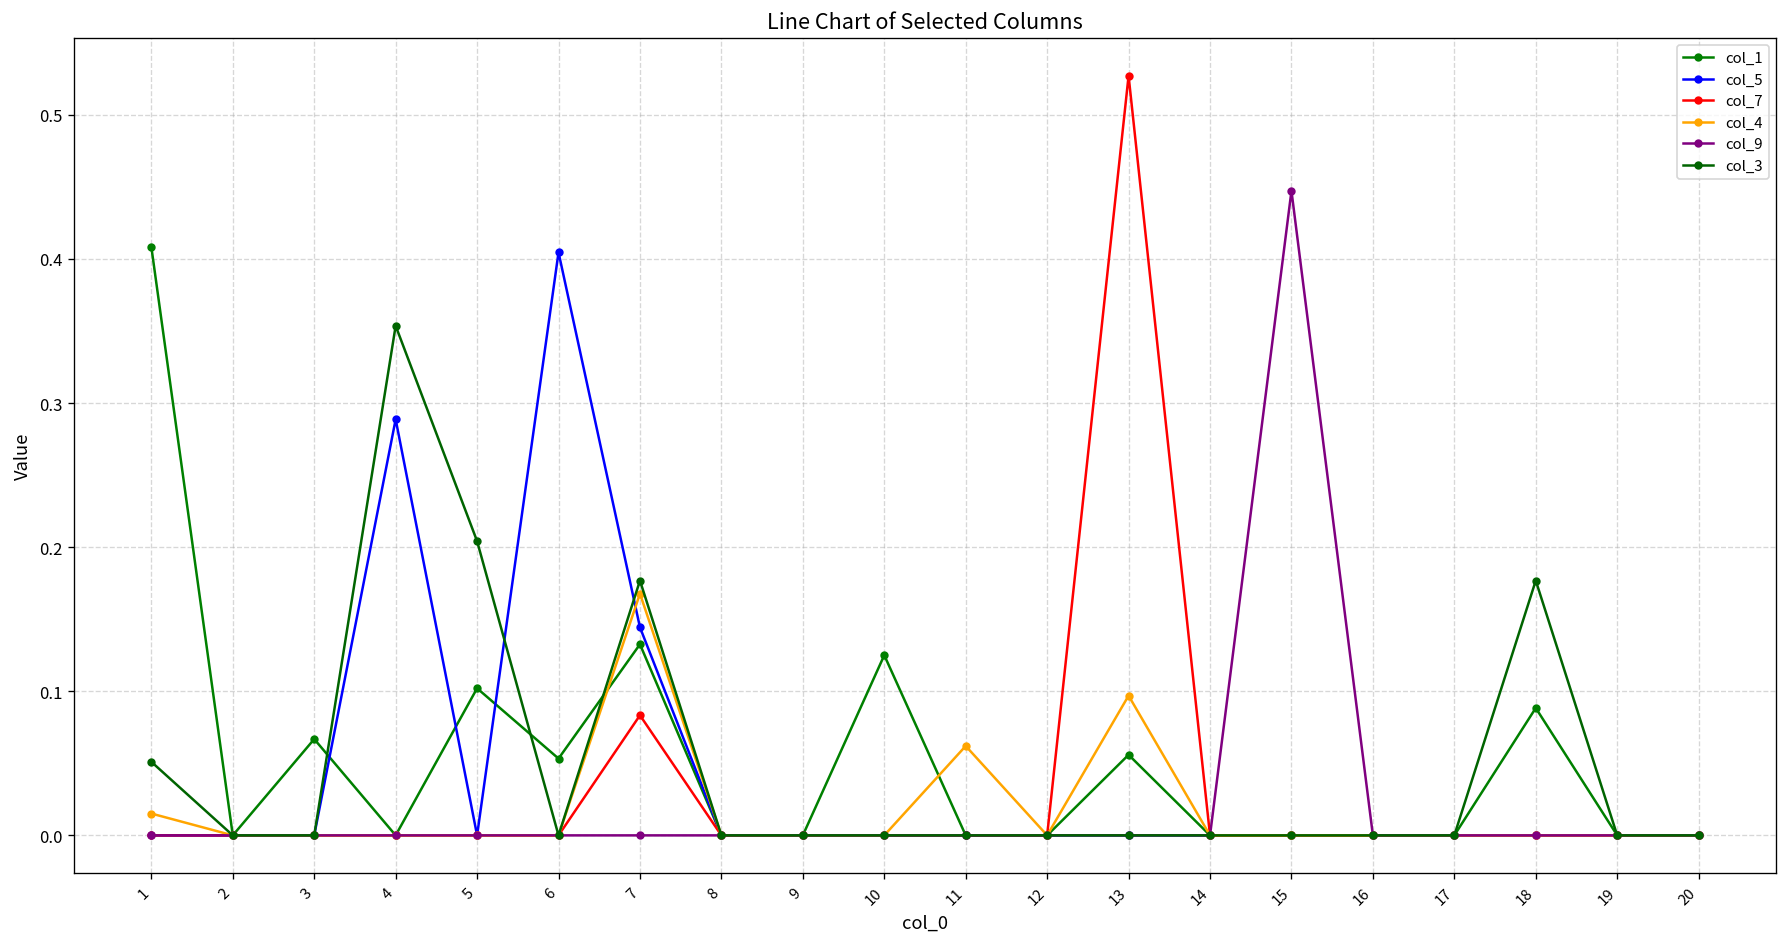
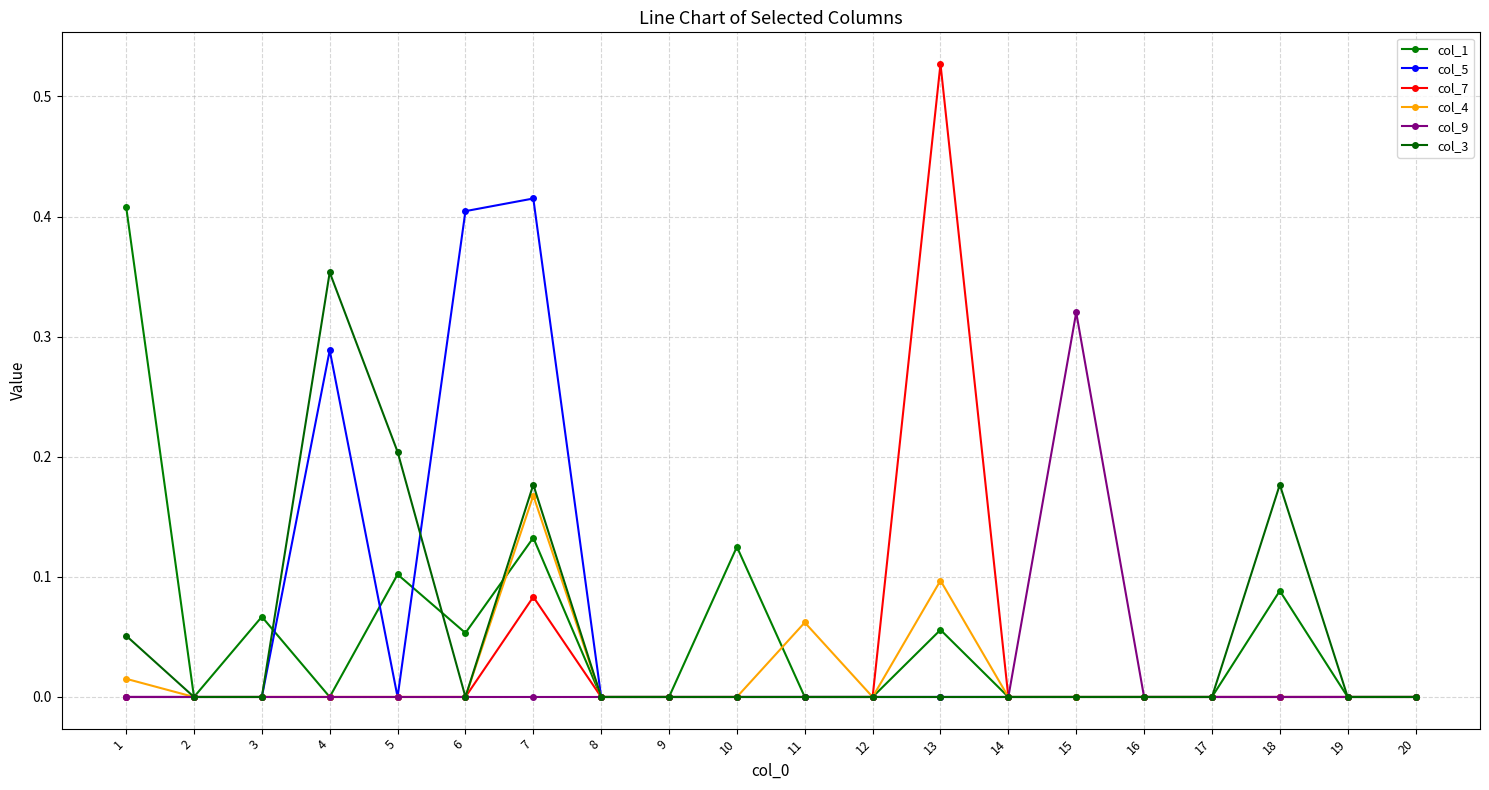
col_5, 7: 0.144 -> 0.415
col_9, 15: 0.447 -> 0.320
